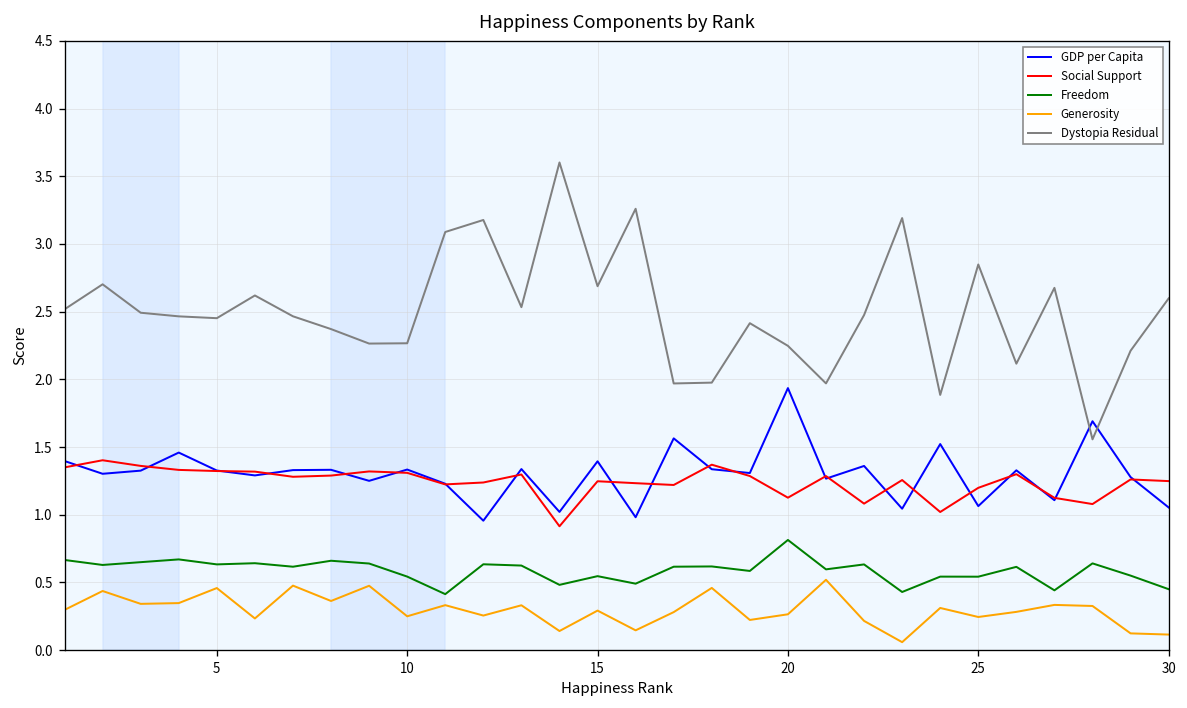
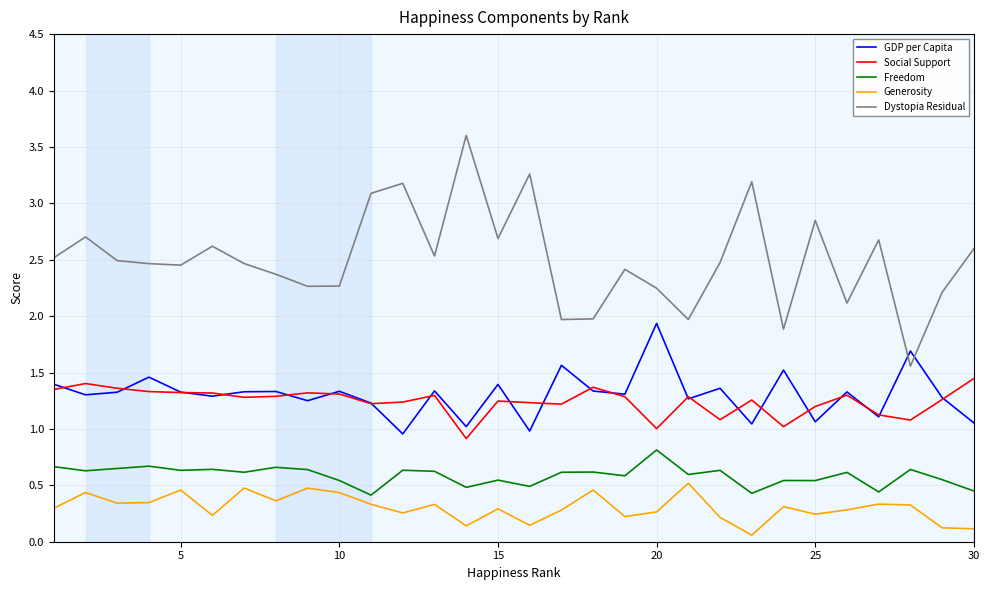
Generosity, 10: 0.25 -> 0.44
Social Support, 20: 1.13 -> 1.00
Social Support, 30: 1.25 -> 1.45
